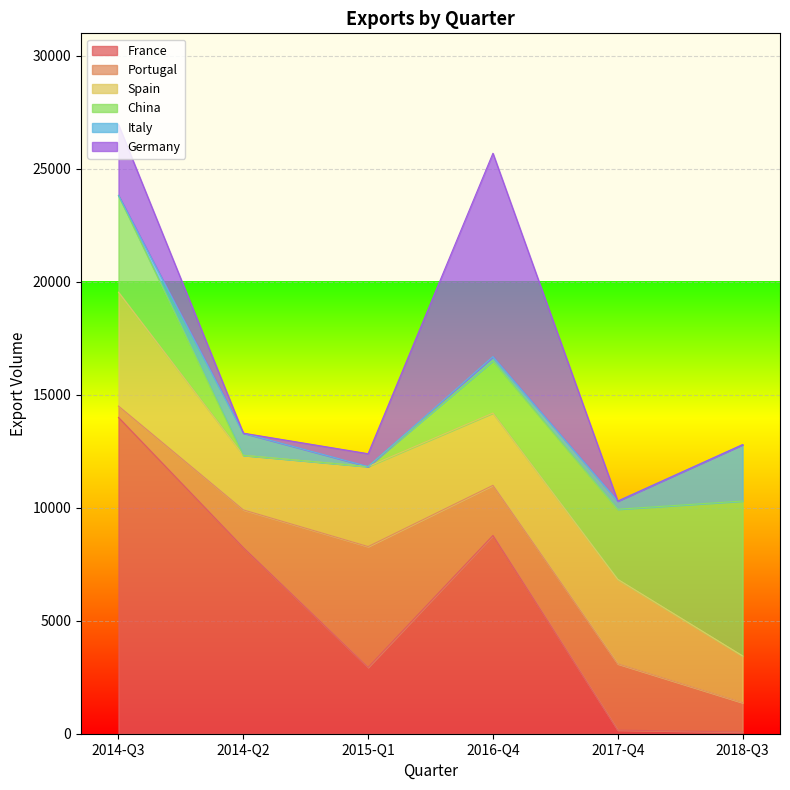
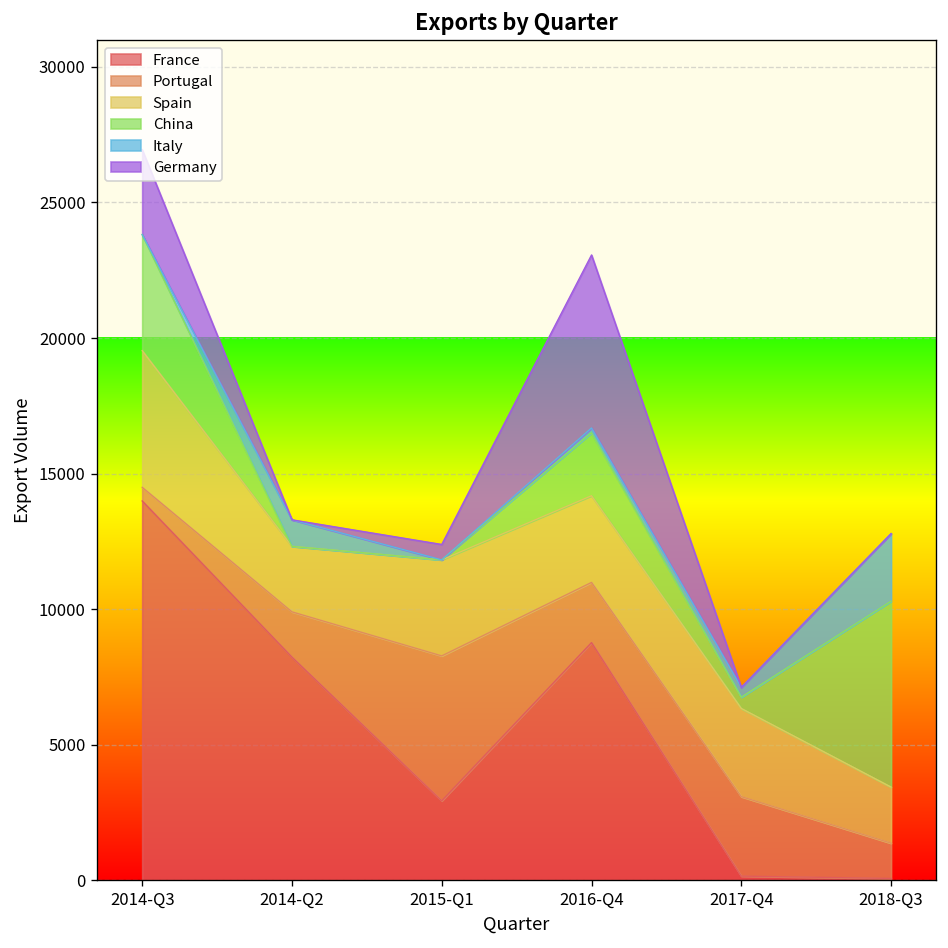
Germany, 2016-Q4: 9000 -> 6400
Spain, 2017-Q4: 3700 -> 3300
China, 2017-Q4: 3100 -> 400
